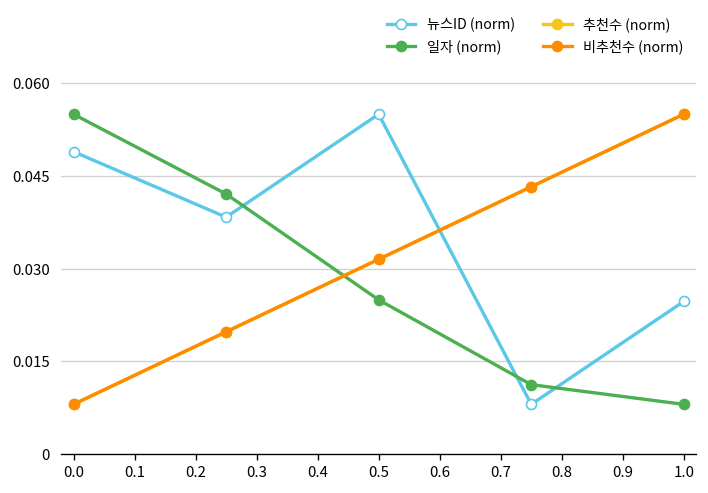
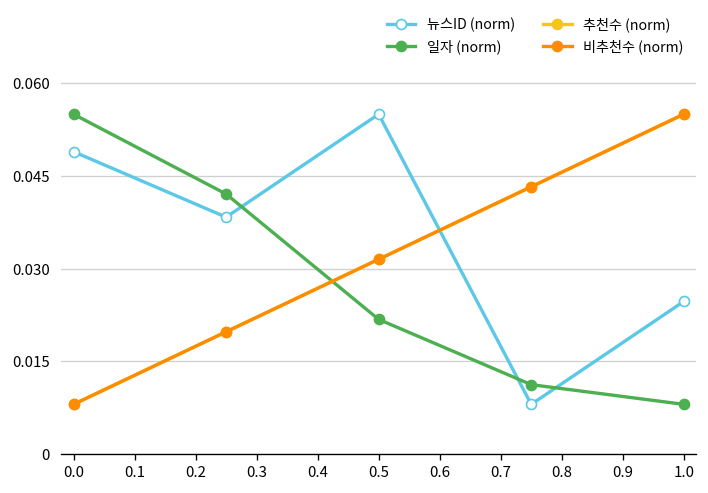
일자 (norm), 0.5: 0.025 -> 0.022
